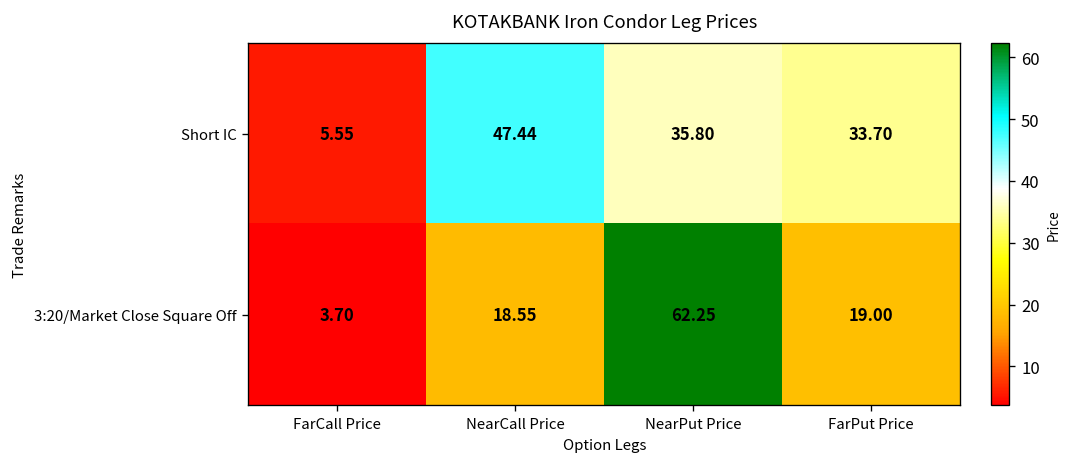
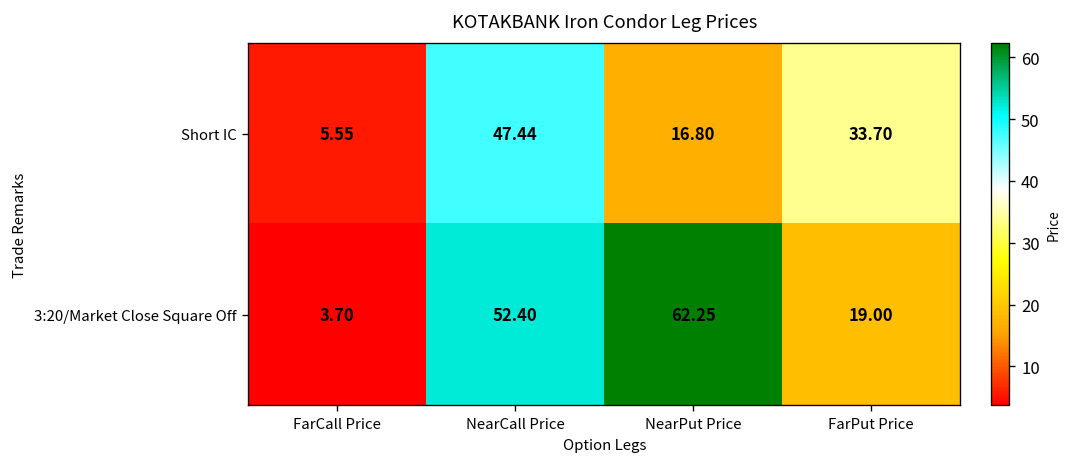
Short IC, NearPut Price: 35.80 -> 16.80
3:20/Market Close Square Off, NearCall Price: 18.55 -> 52.40
